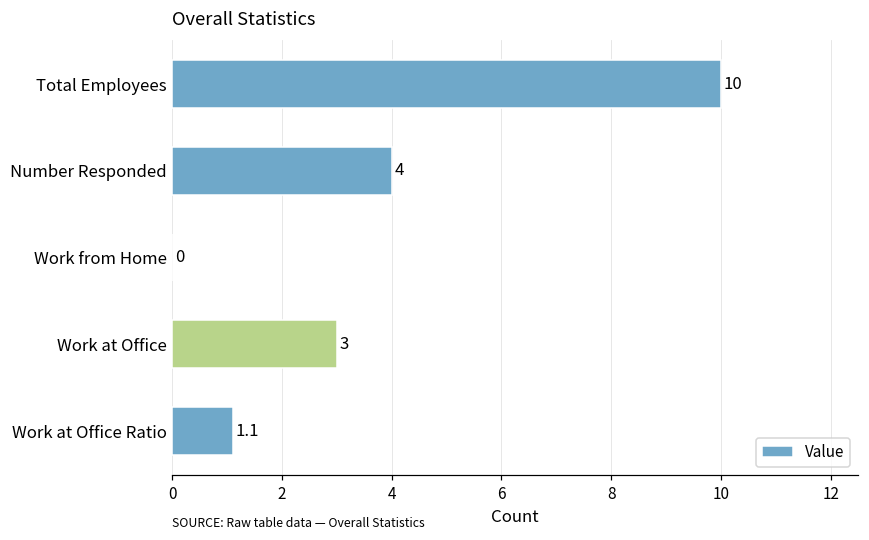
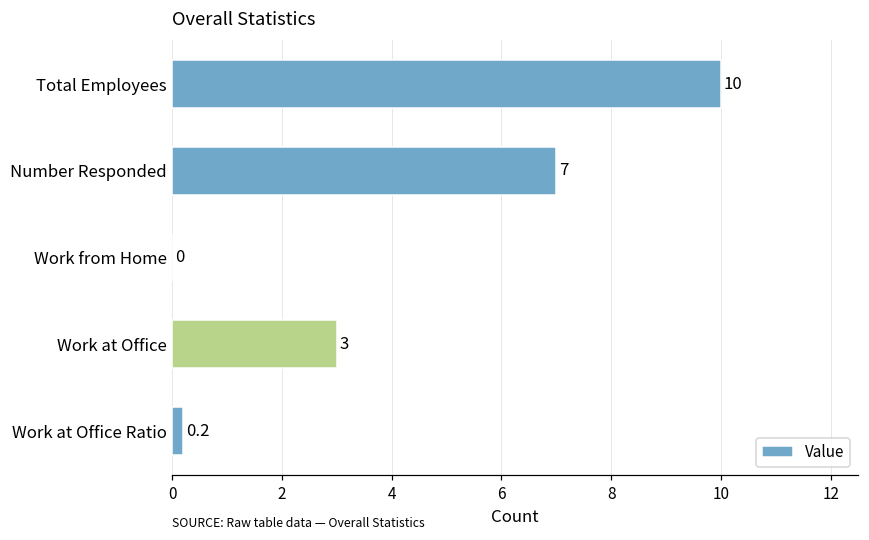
Number Responded: 4 -> 7
Work at Office Ratio: 1.1 -> 0.2
